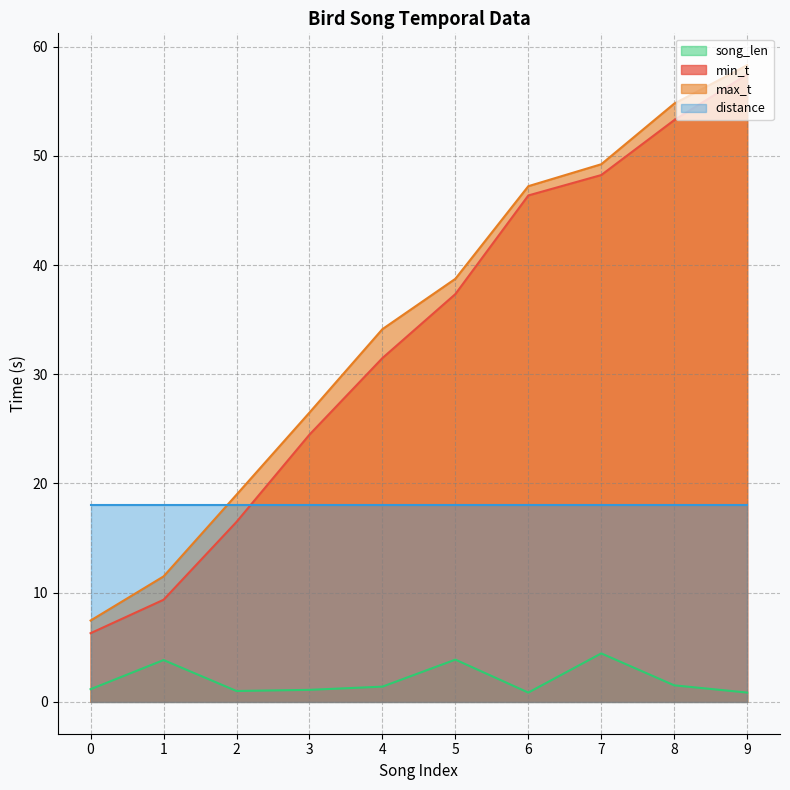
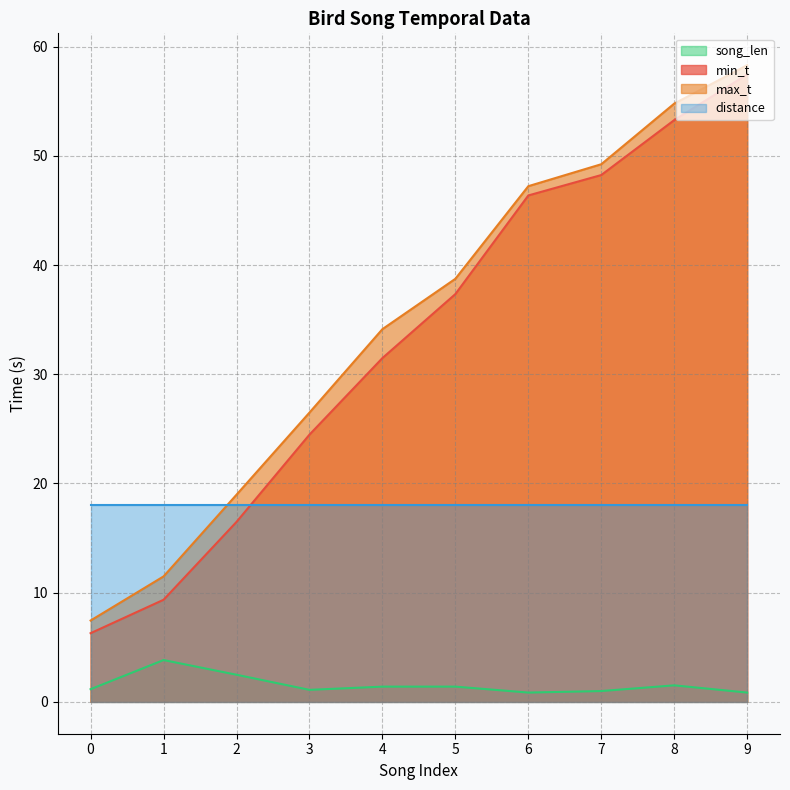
song_len, 2: 1.0 -> 2.5
song_len, 5: 3.9 -> 1.4
song_len, 7: 4.4 -> 1.0
